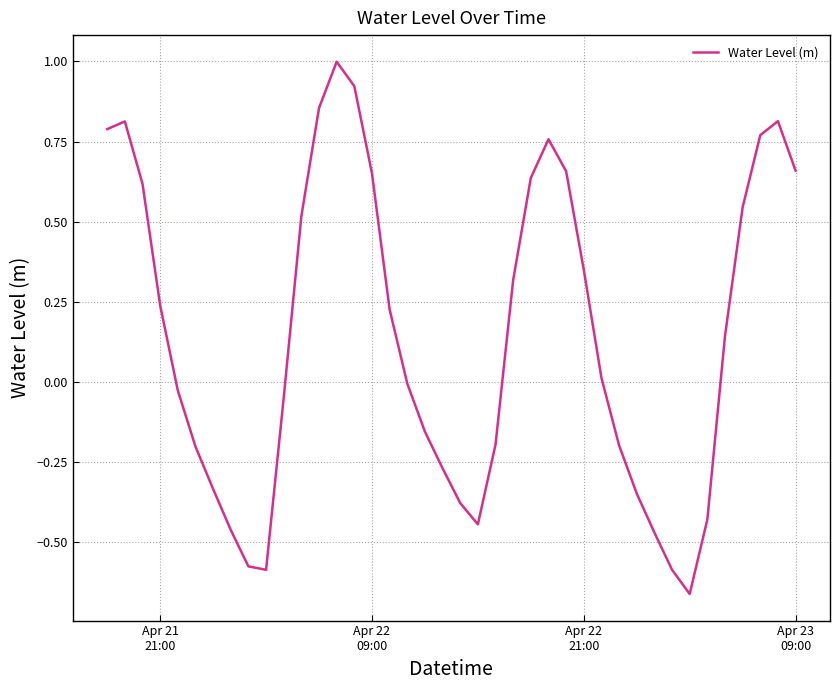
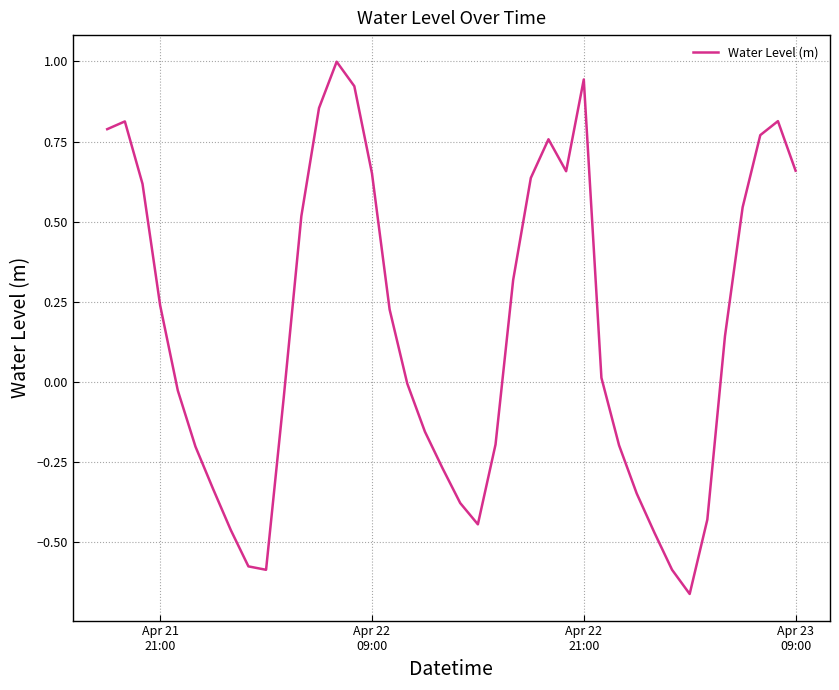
Apr 22 21:00: 0.35 -> 0.94
